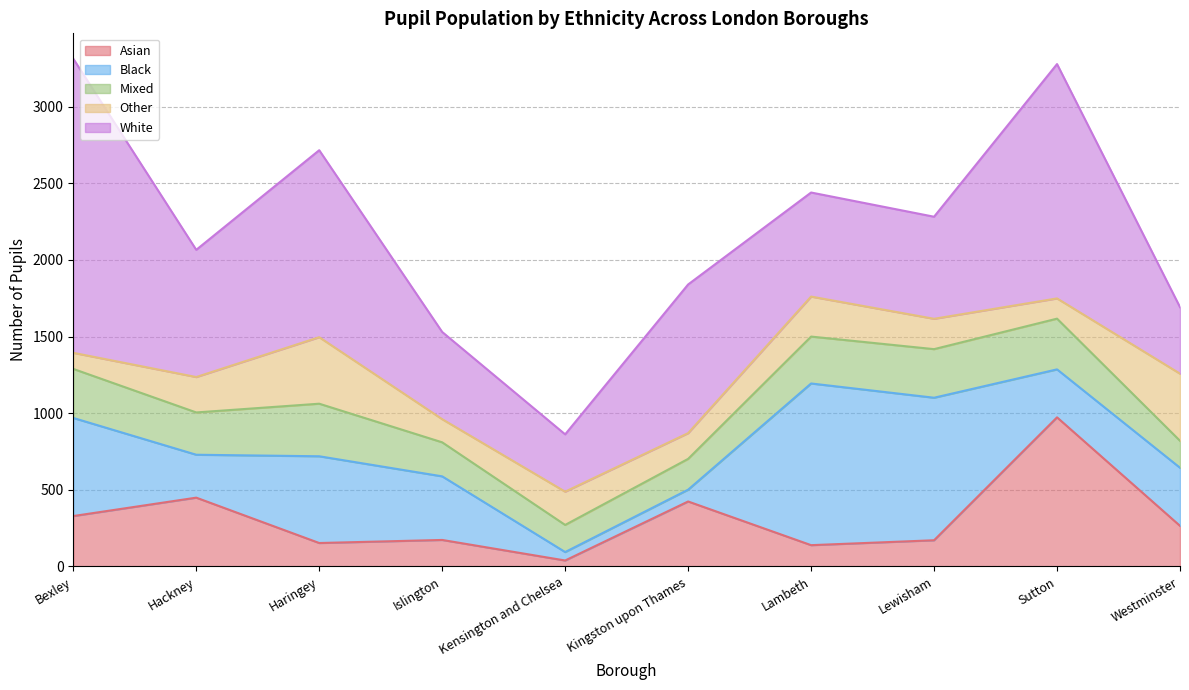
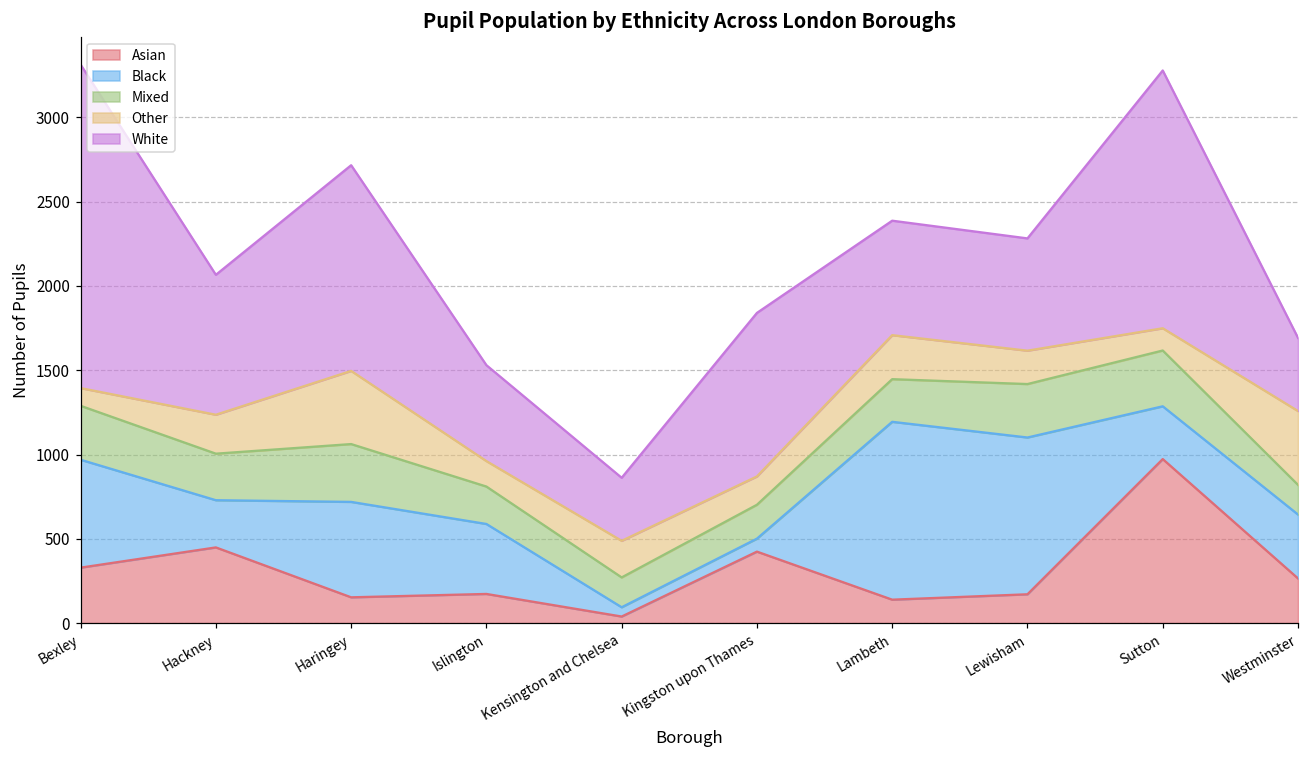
Mixed, Lambeth: 310 -> 250
